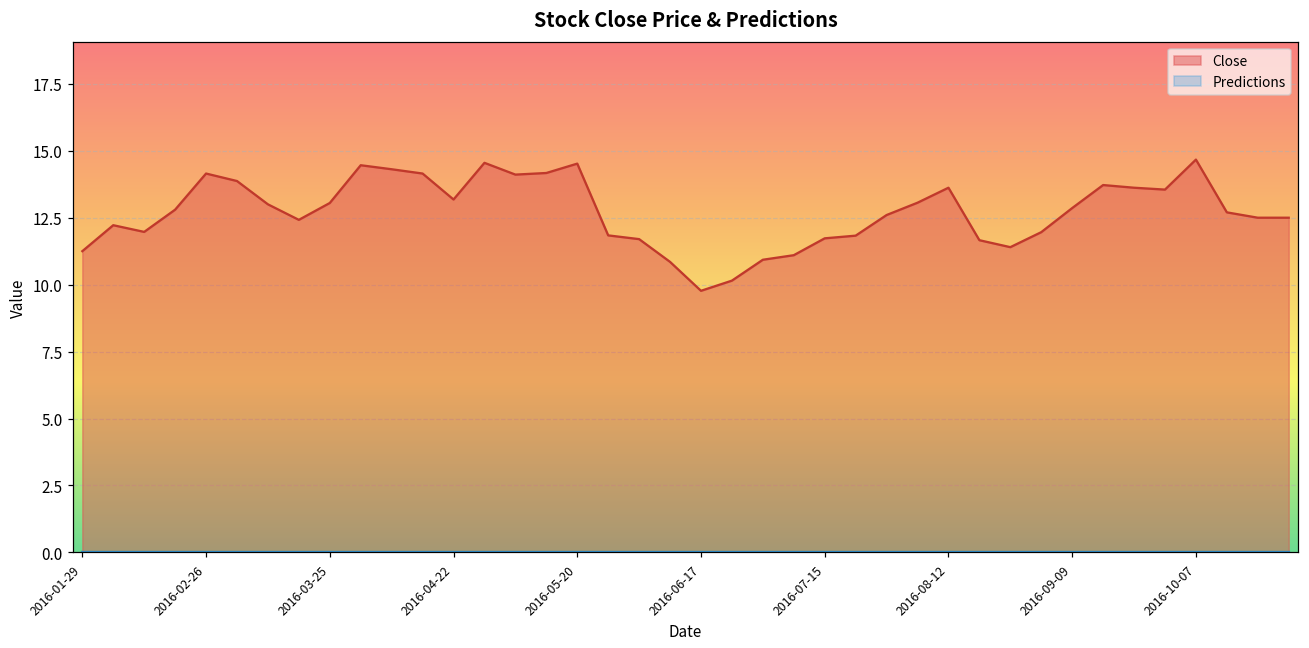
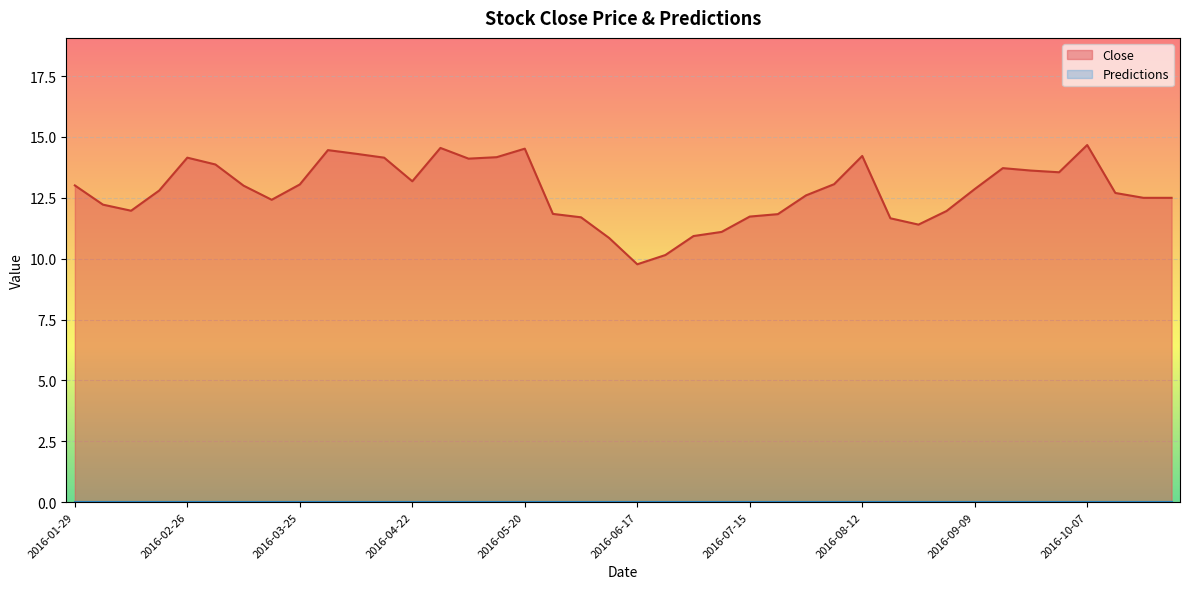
Close, 2016-01-29: 11.3 -> 13.0
Close, 2016-08-12: 13.6 -> 14.2
